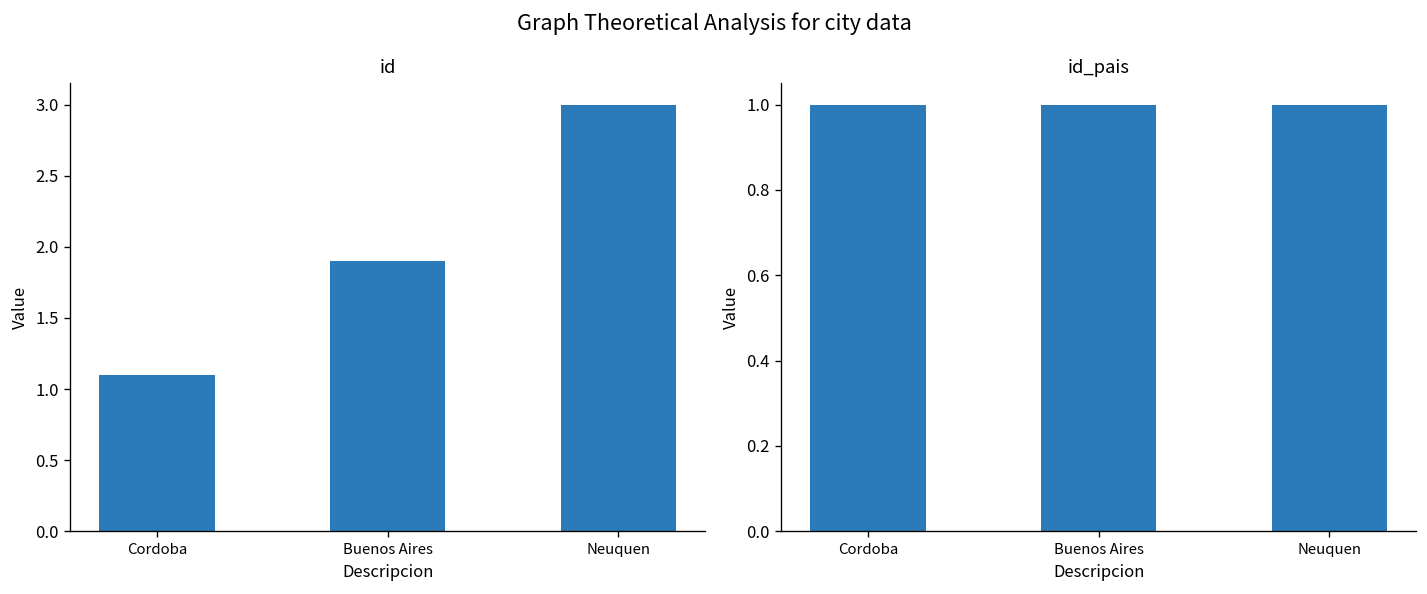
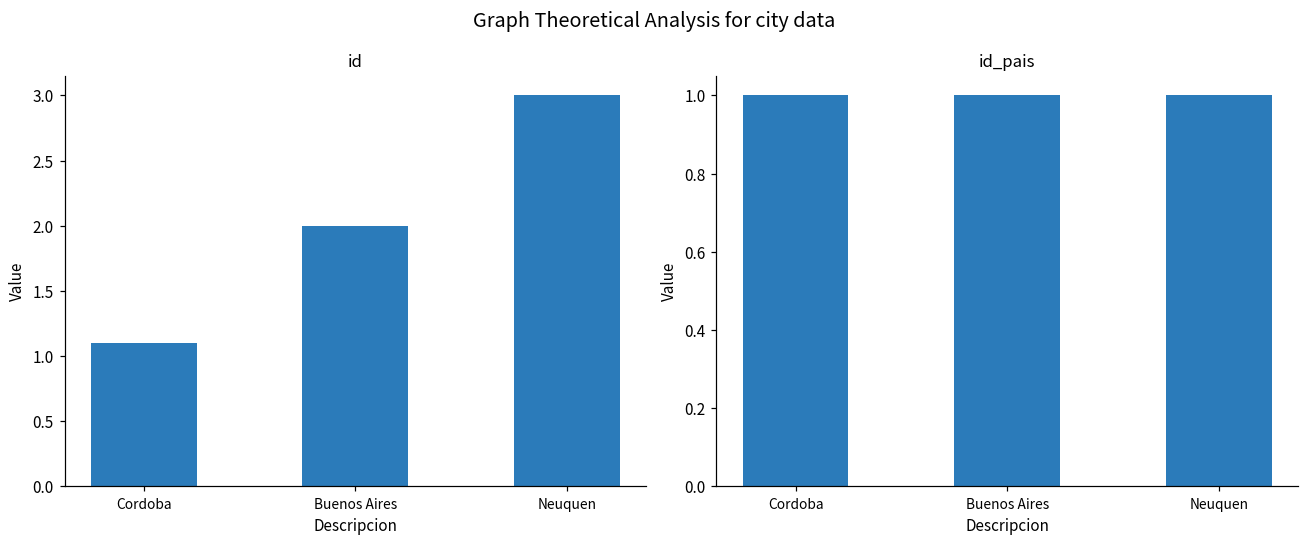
id, Buenos Aires: 1.9 -> 2.0
